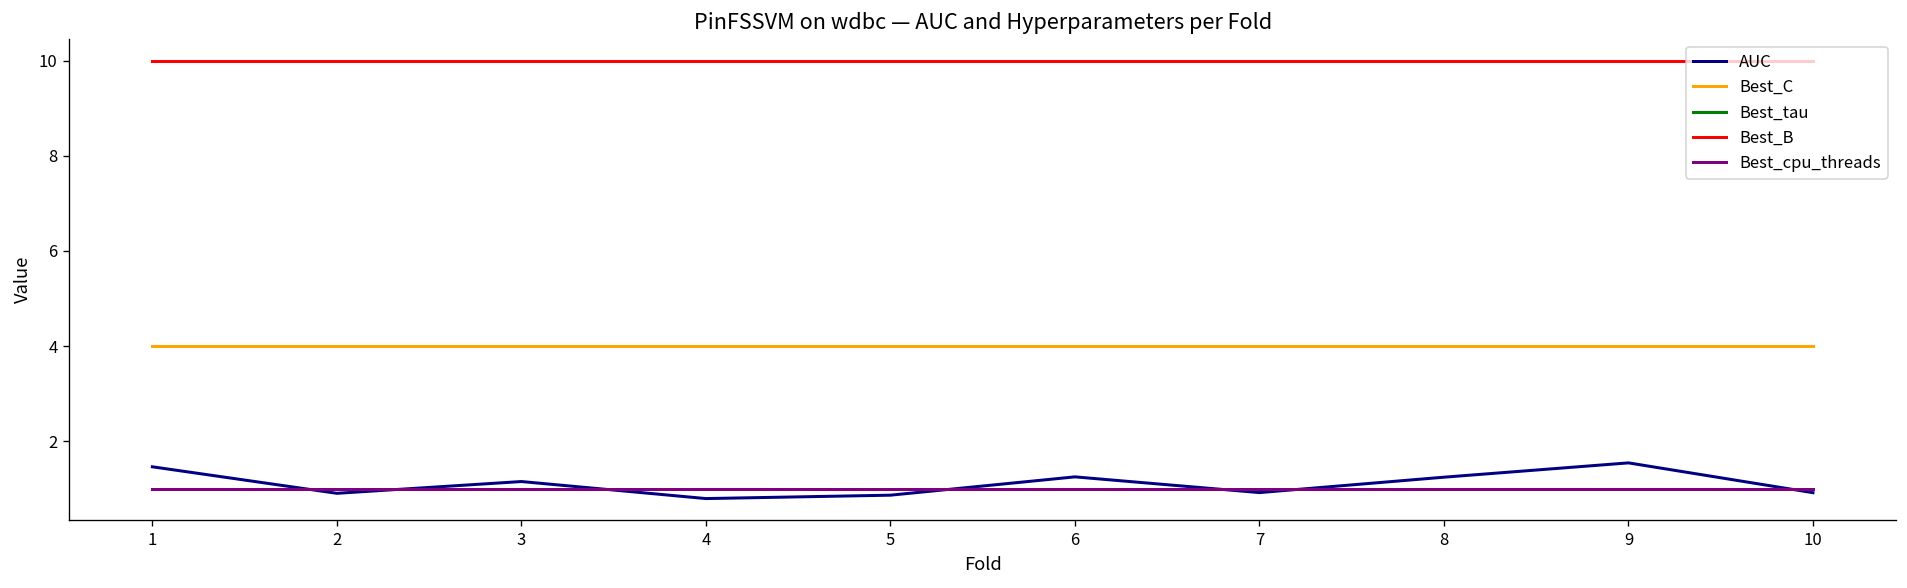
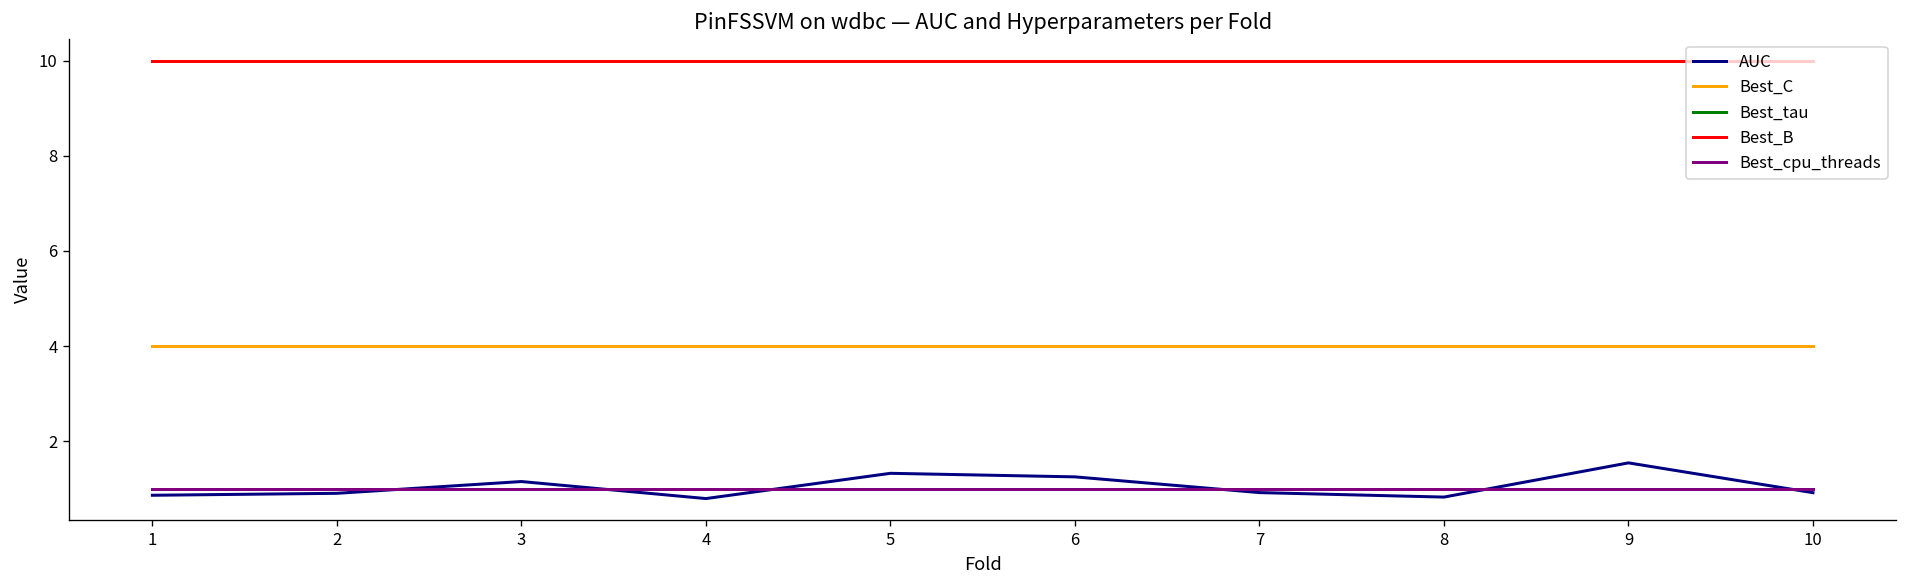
AUC, 1: 1.5 -> 0.9
AUC, 5: 0.9 -> 1.3
AUC, 8: 1.2 -> 0.8
